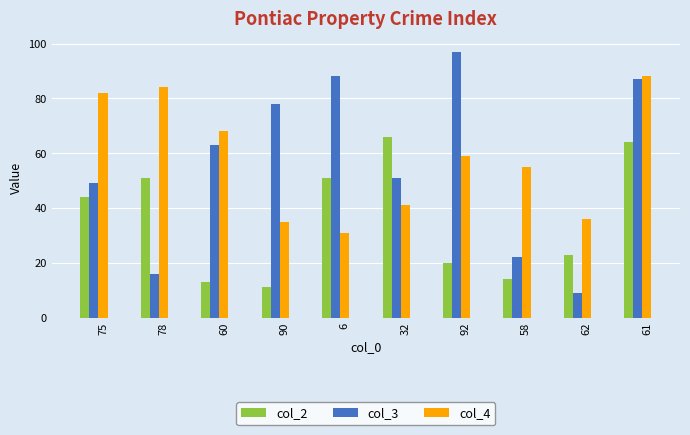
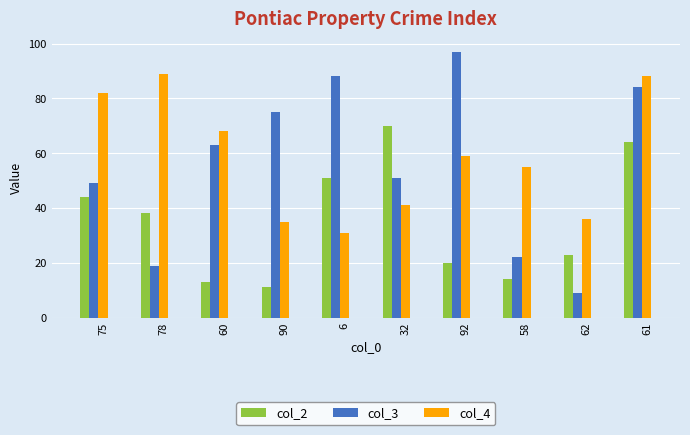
col_2, 78: 51 -> 38
col_3, 78: 16 -> 19
col_4, 78: 84 -> 89
col_3, 90: 78 -> 75
col_2, 32: 66 -> 70
col_3, 61: 87 -> 84
